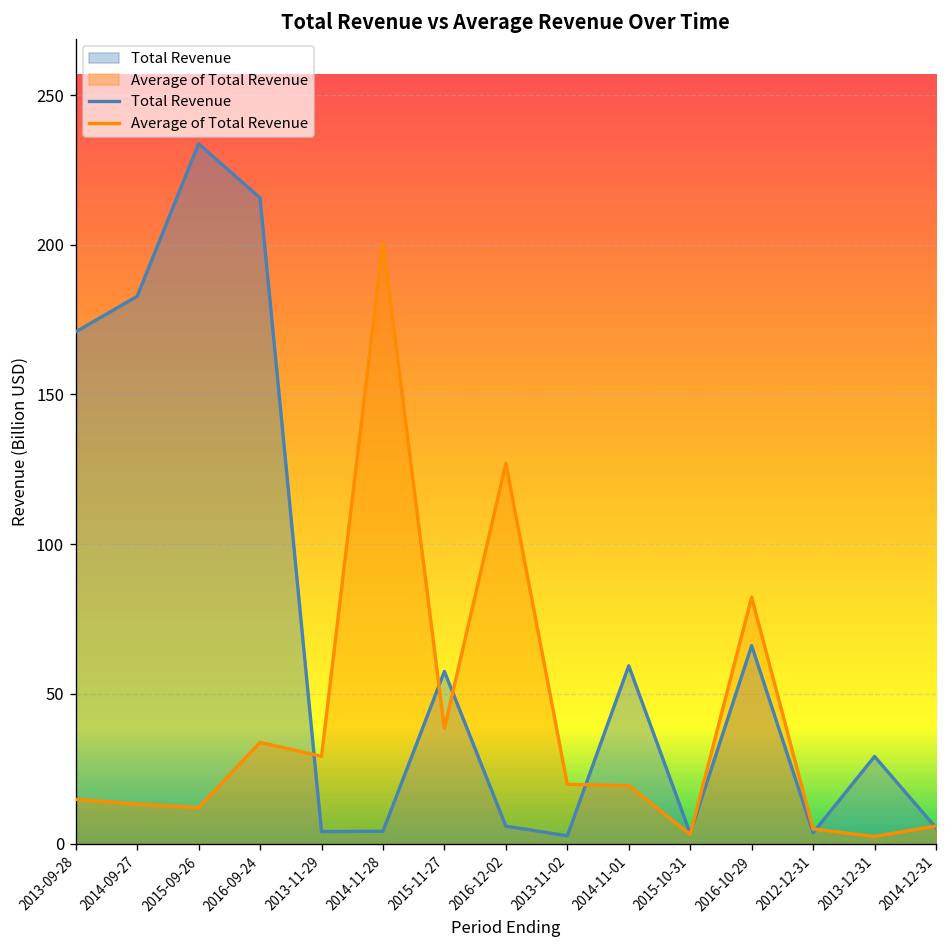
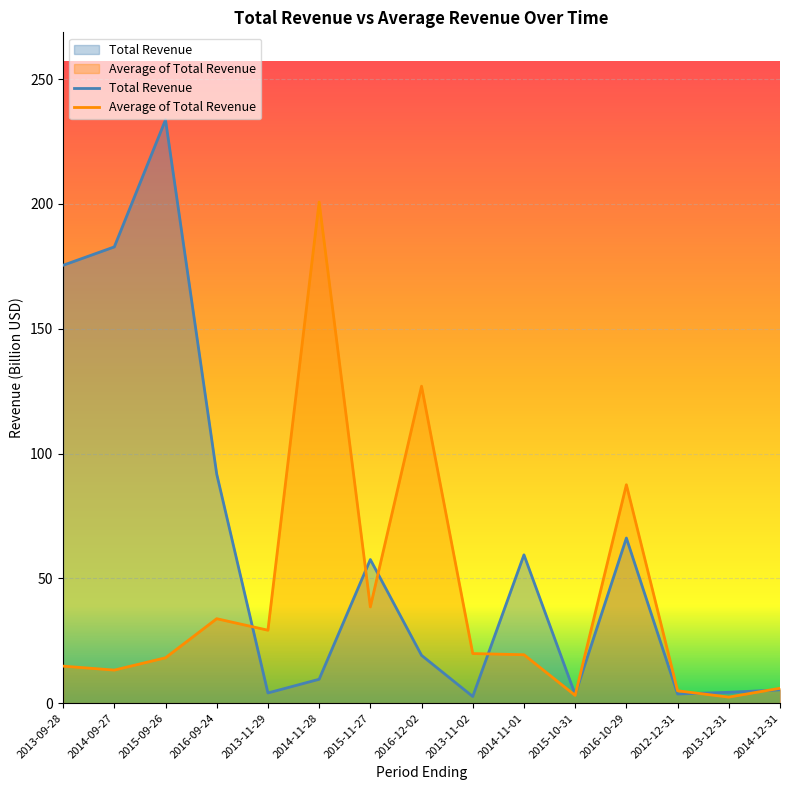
Total Revenue, 2013-09-28: 171 -> 175
Average of Total Revenue, 2015-09-26: 12 -> 18
Total Revenue, 2016-09-24: 216 -> 92
Total Revenue, 2014-11-28: 4 -> 10
Total Revenue, 2016-12-02: 6 -> 19
Average of Total Revenue, 2016-10-29: 82 -> 87
Total Revenue, 2013-12-31: 29 -> 4
